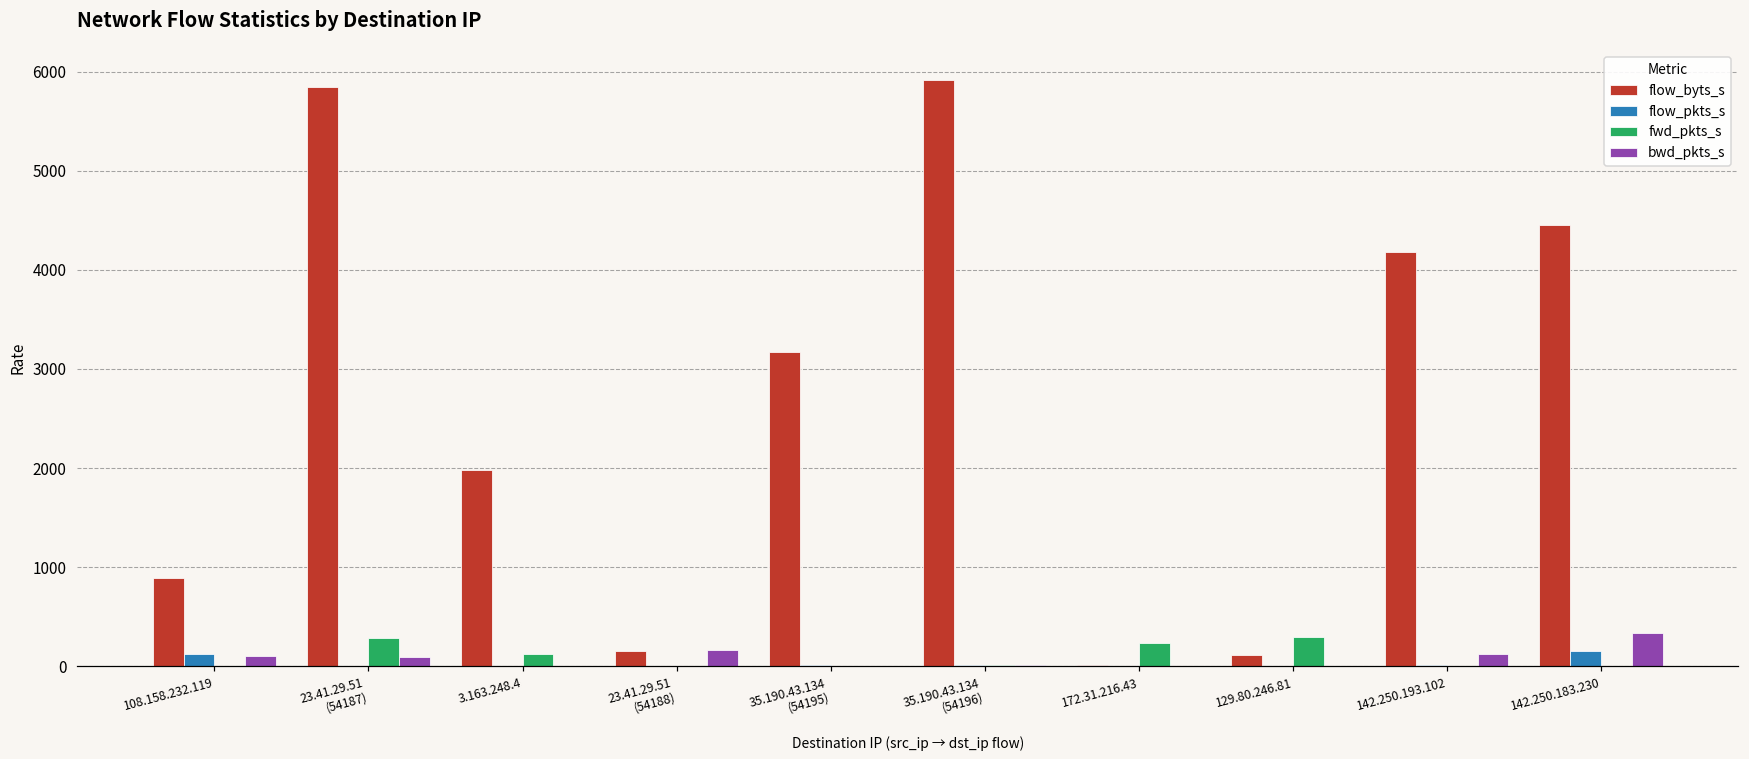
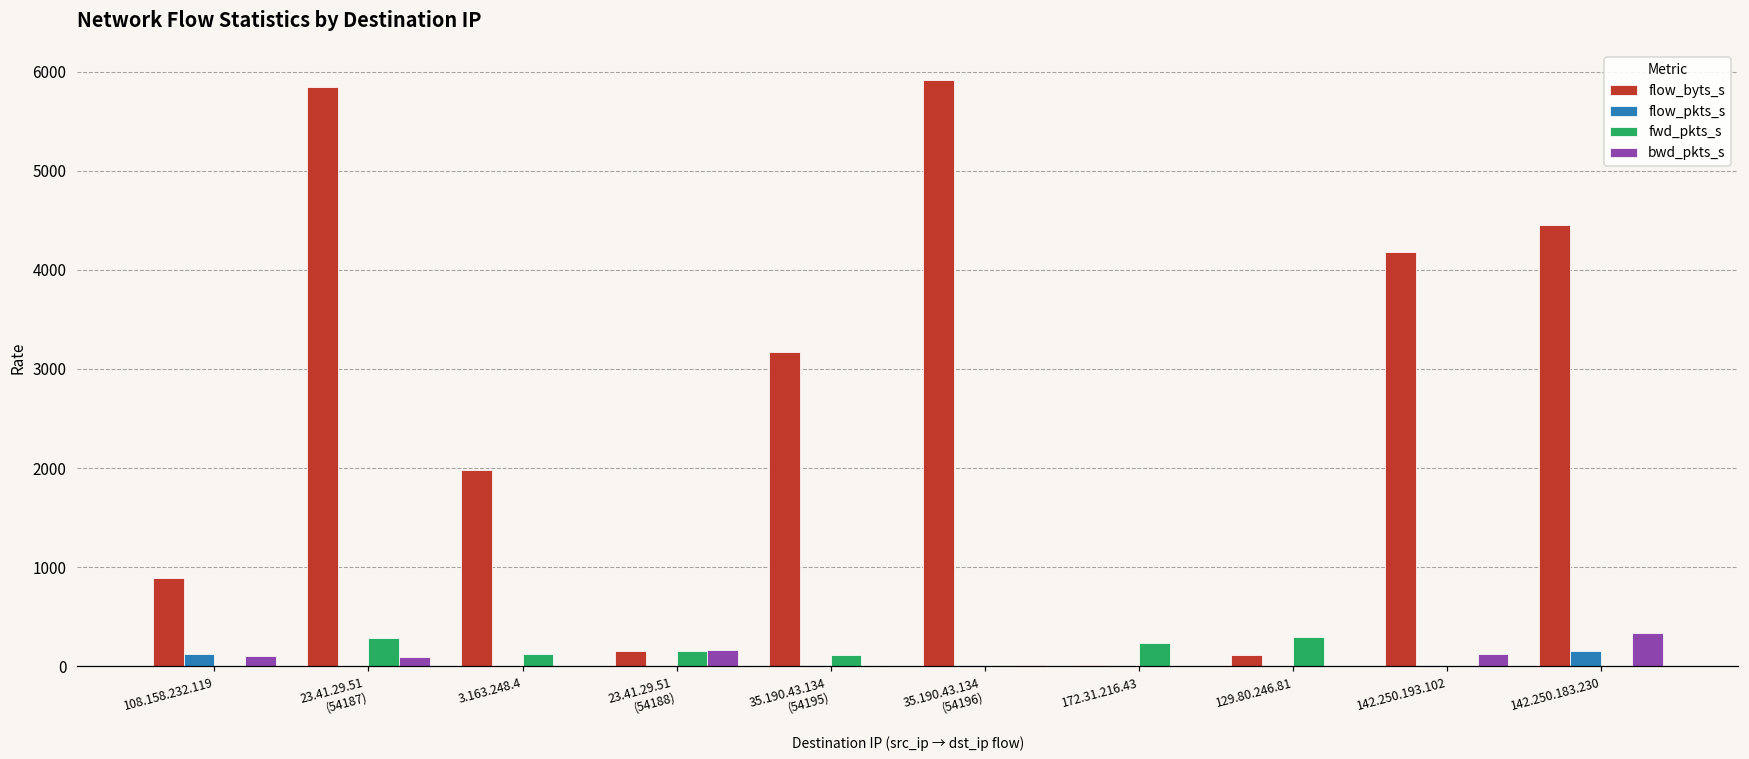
fwd_pkts_s, 23.41.29.51 (54188): 0 -> 200
fwd_pkts_s, 35.190.43.134 (54195): 0 -> 100
